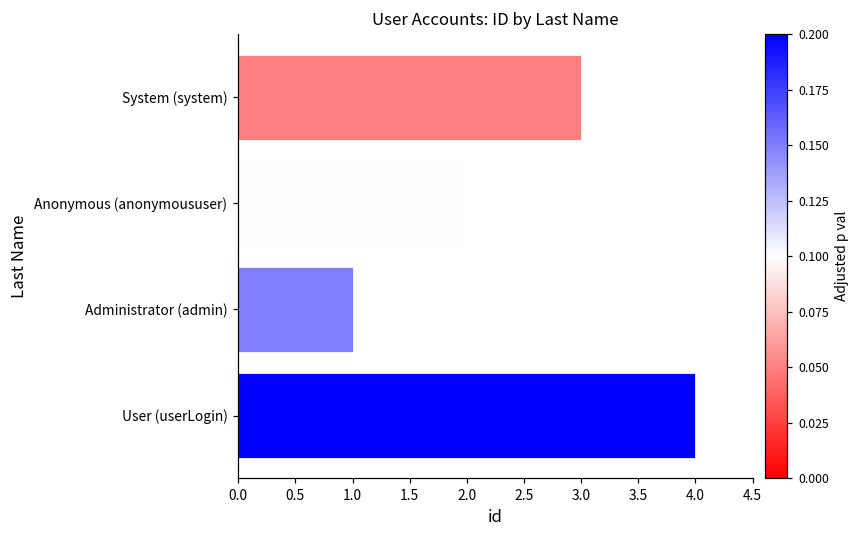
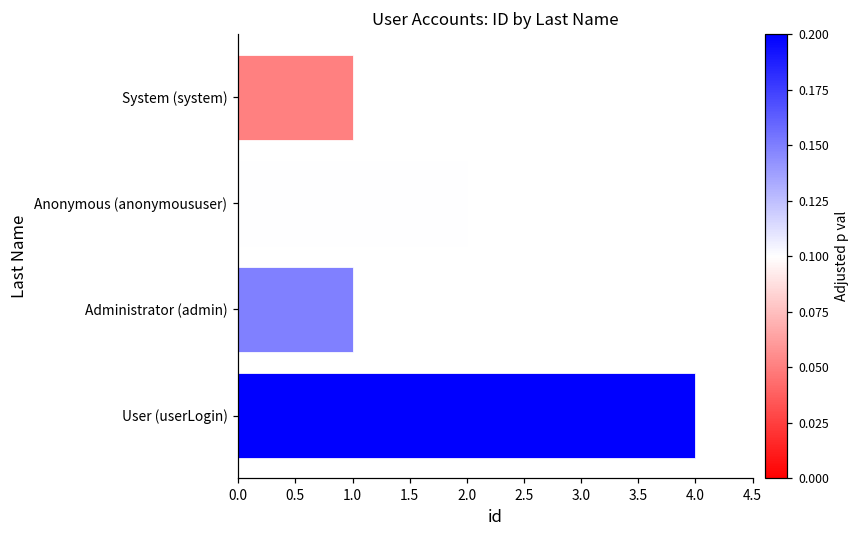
System (system): 3 -> 1
